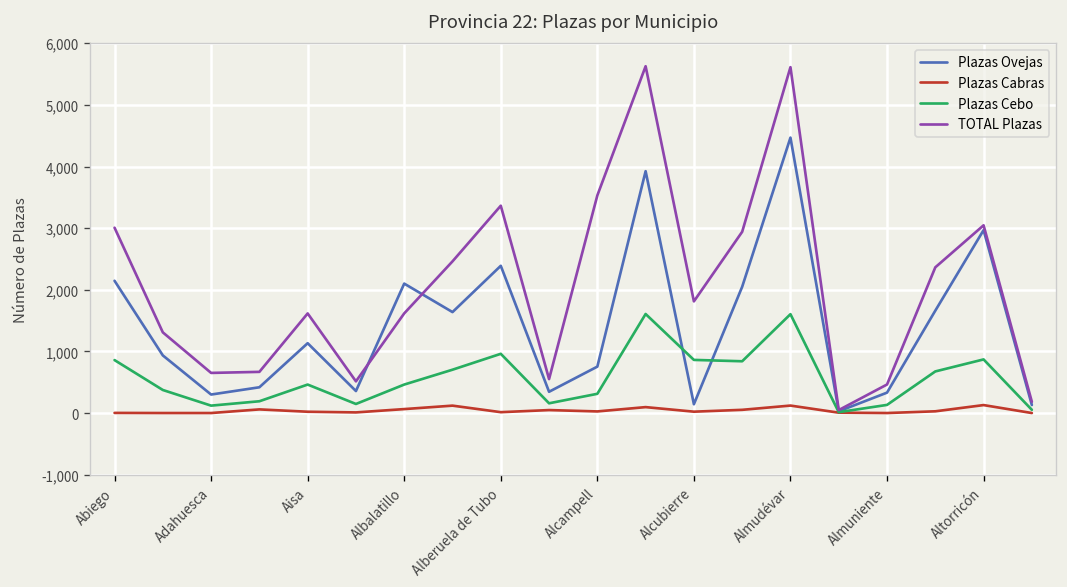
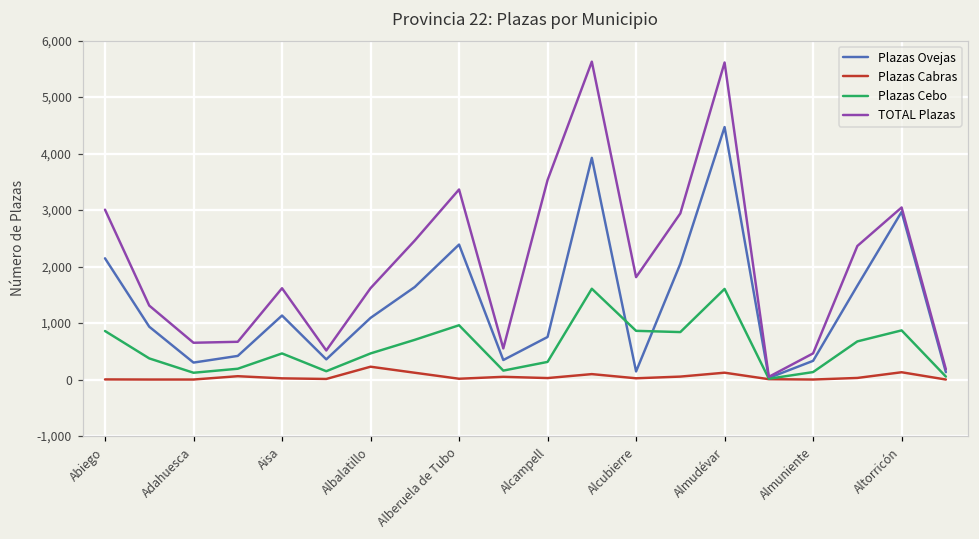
Plazas Ovejas, Albalatillo: 2,100 -> 1,100
Plazas Cabras, Albalatillo: 100 -> 200
